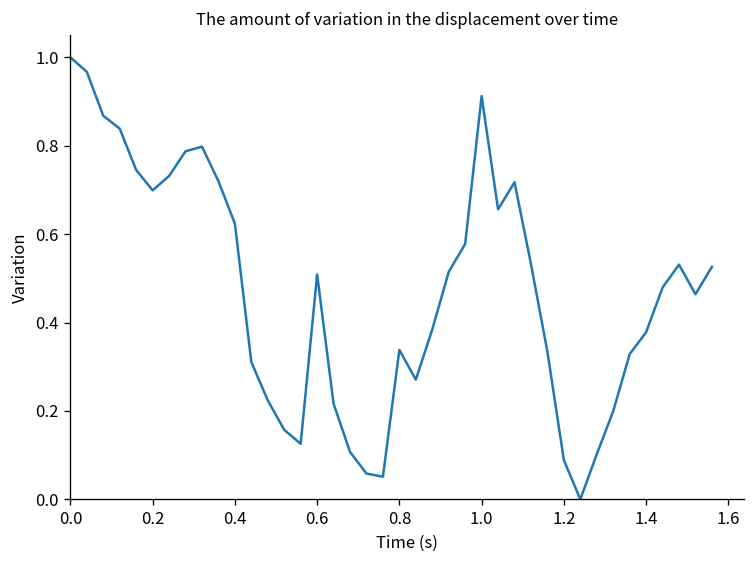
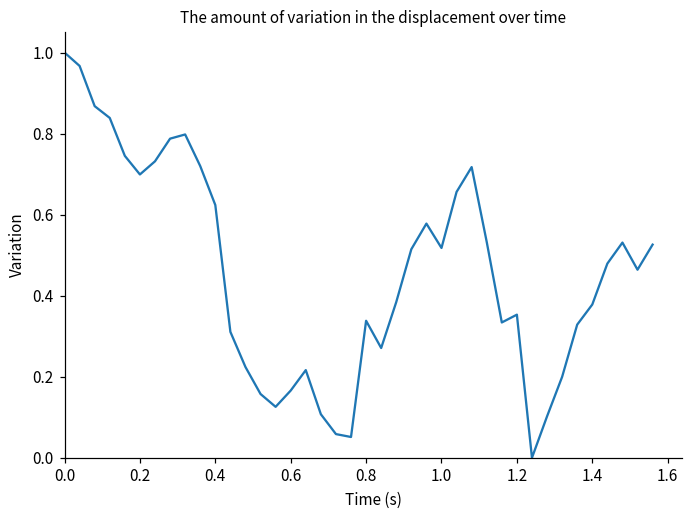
0.6: 0.51 -> 0.17
1.0: 0.91 -> 0.52
1.2: 0.09 -> 0.35
